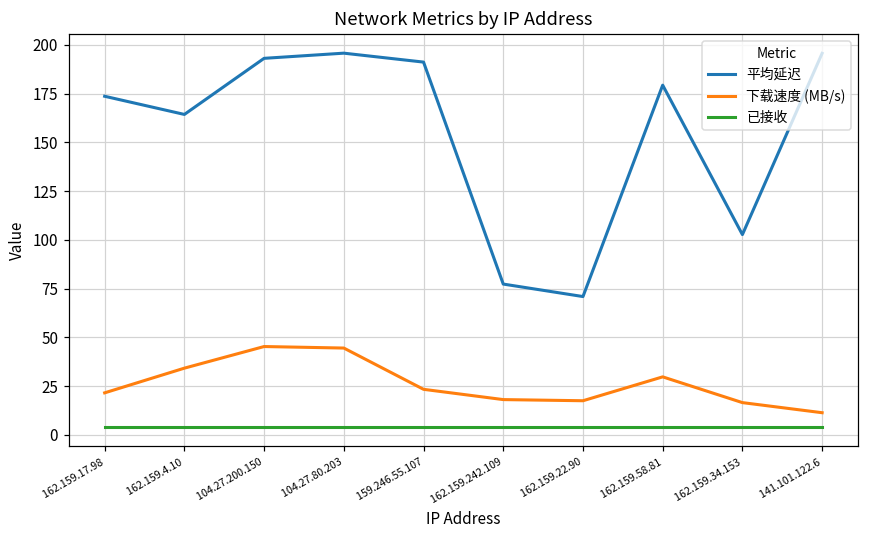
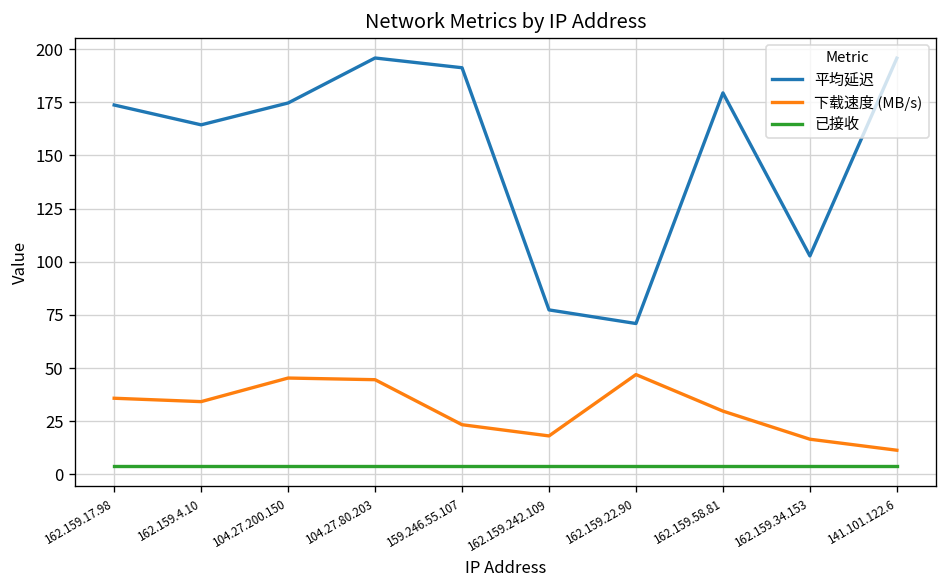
下载速度 (MB/s), 162.159.17.98: 22 -> 36
平均延迟, 104.27.200.150: 193 -> 175
下载速度 (MB/s), 162.159.22.90: 18 -> 47
